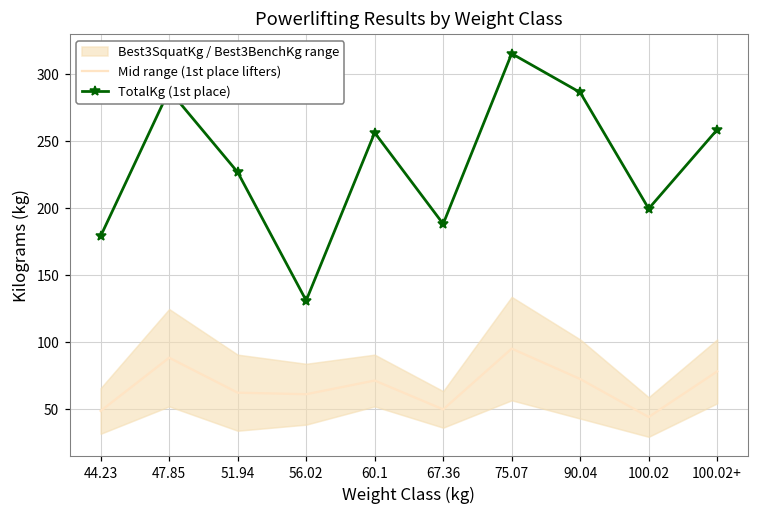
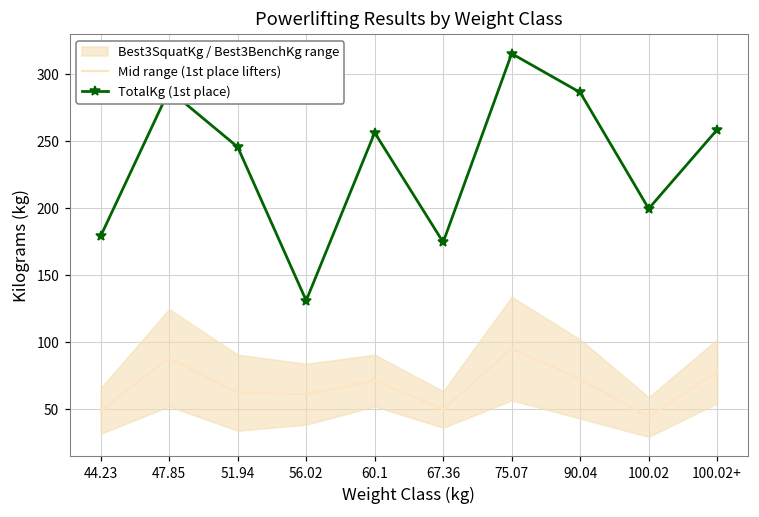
TotalKg (1st place), 51.94: 227 -> 246
TotalKg (1st place), 67.36: 188 -> 175
